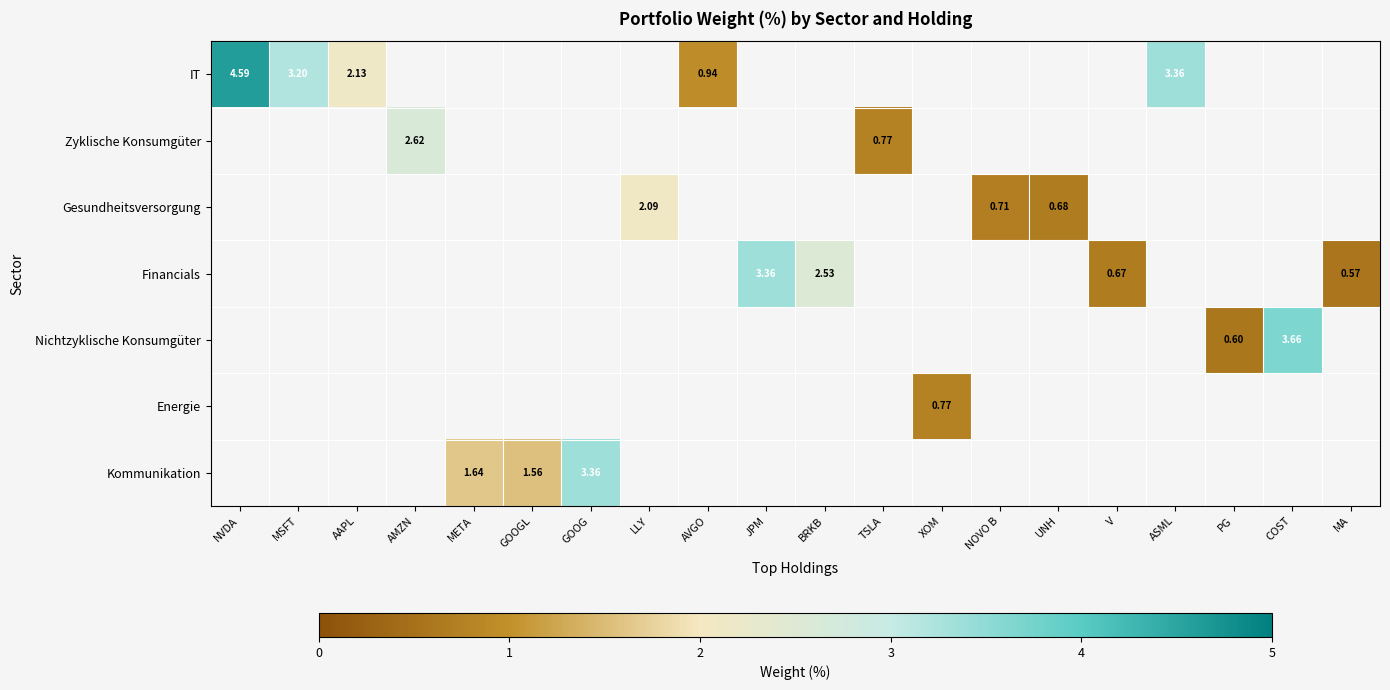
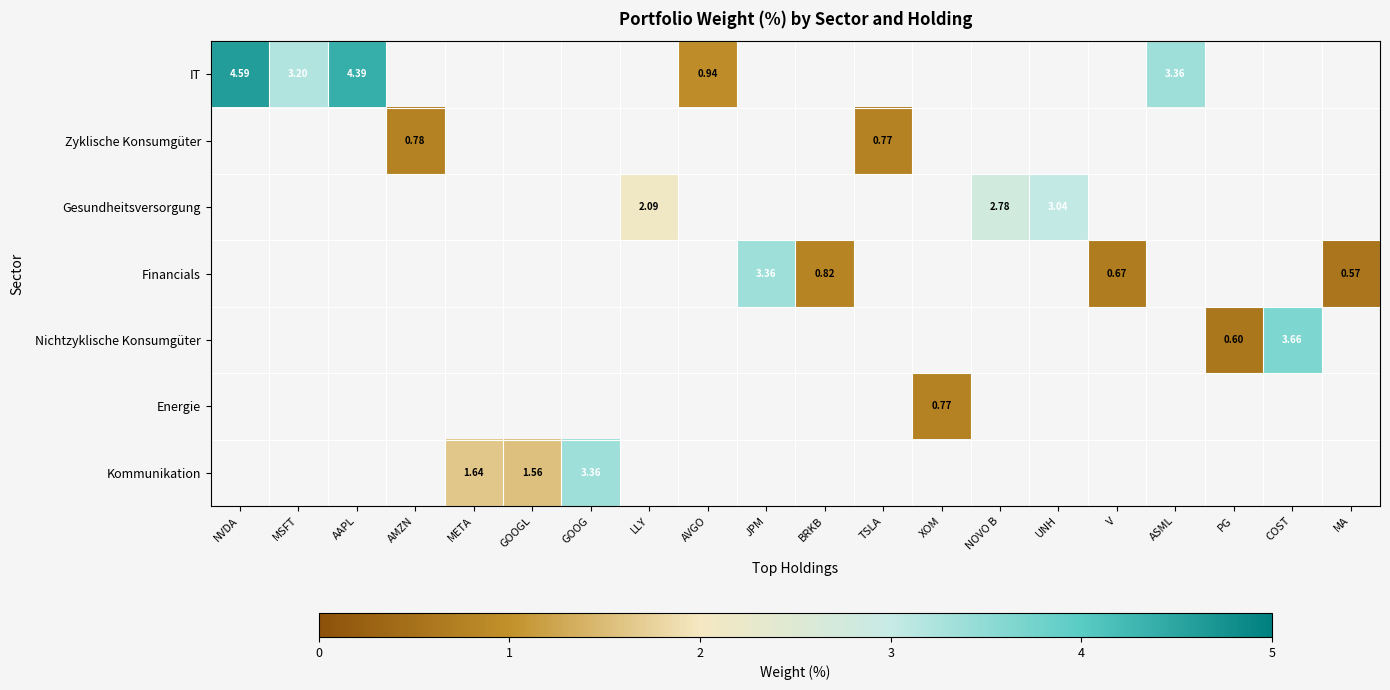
IT, AAPL: 2.13 -> 4.39
Zyklische Konsumgüter, AMZN: 2.62 -> 0.78
Gesundheitsversorgung, NOVO B: 0.71 -> 2.78
Gesundheitsversorgung, UNH: 0.68 -> 3.04
Financials, BRKB: 2.53 -> 0.82
